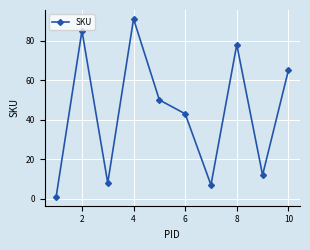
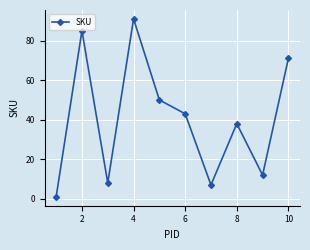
8: 78 -> 38
10: 65 -> 71
